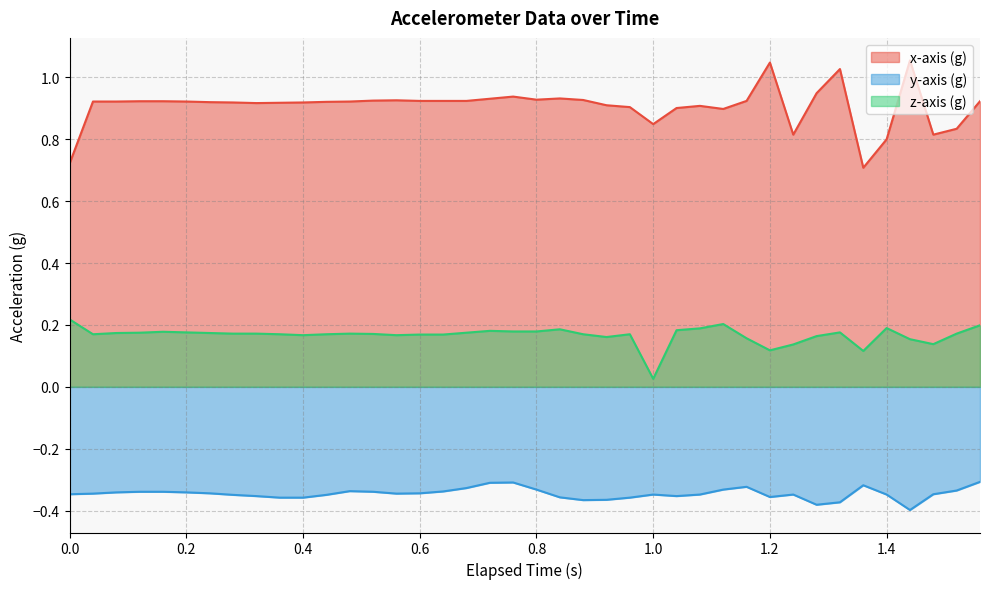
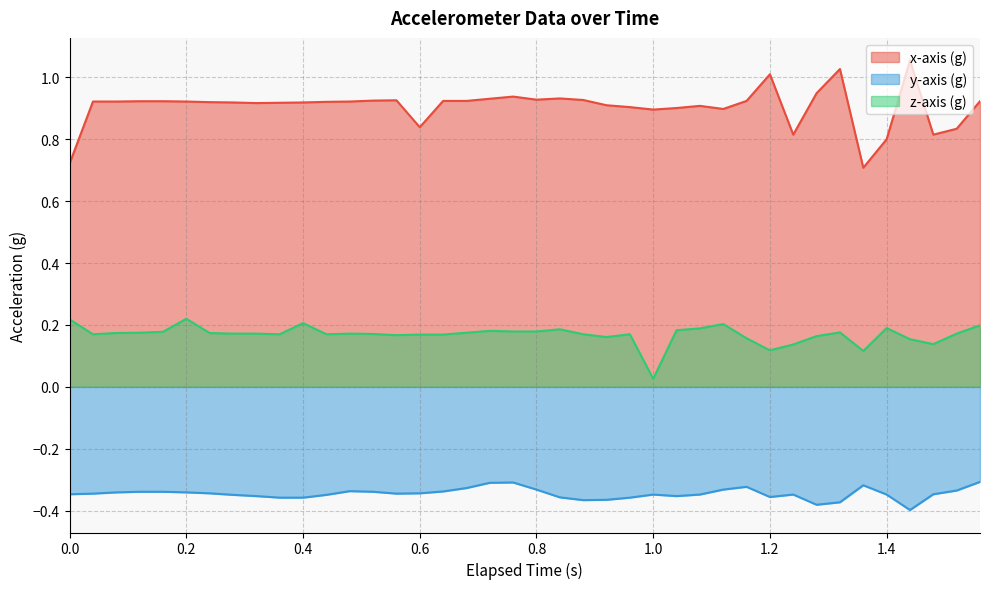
z-axis (g), 0.2: 0.18 -> 0.22
z-axis (g), 0.4: 0.17 -> 0.21
x-axis (g), 0.6: 0.92 -> 0.84
x-axis (g), 1.0: 0.85 -> 0.90
x-axis (g), 1.2: 1.05 -> 1.01
